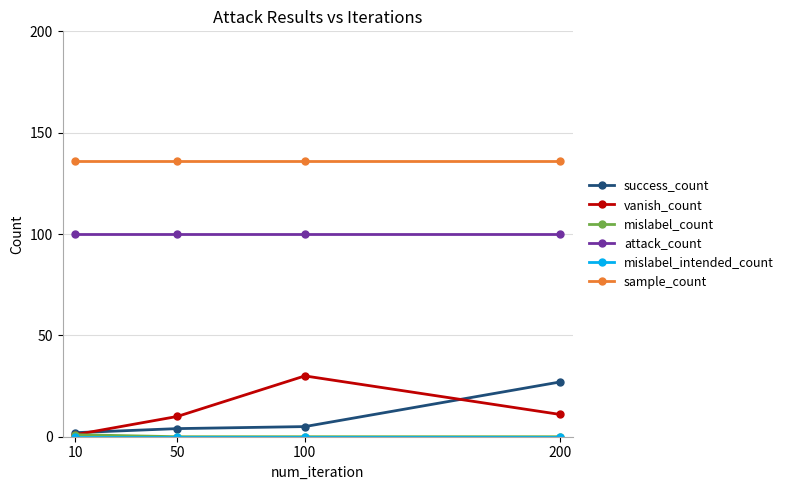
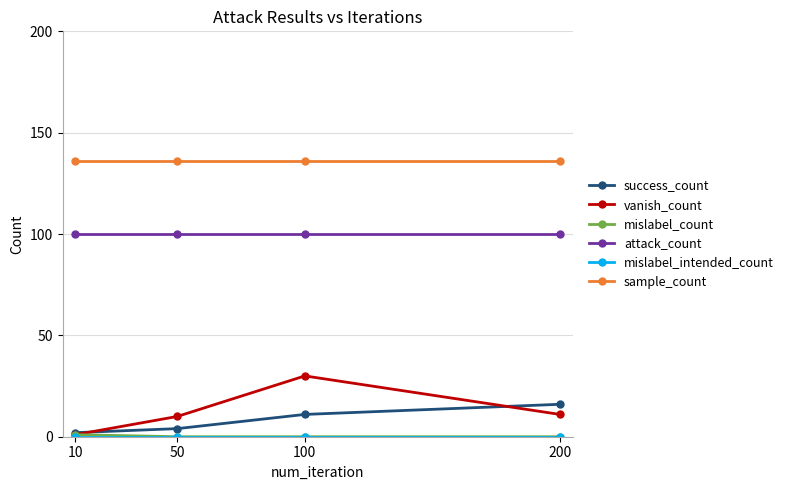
success_count, 100: 5 -> 11
success_count, 200: 27 -> 16
